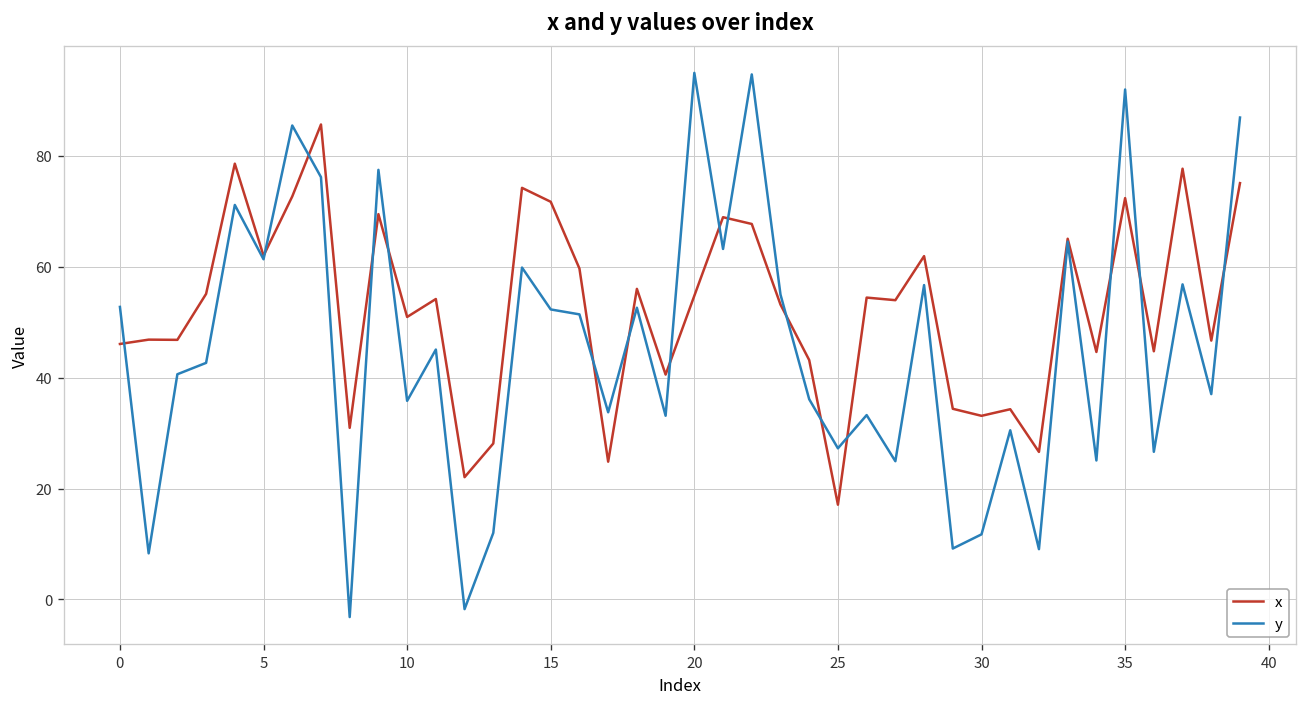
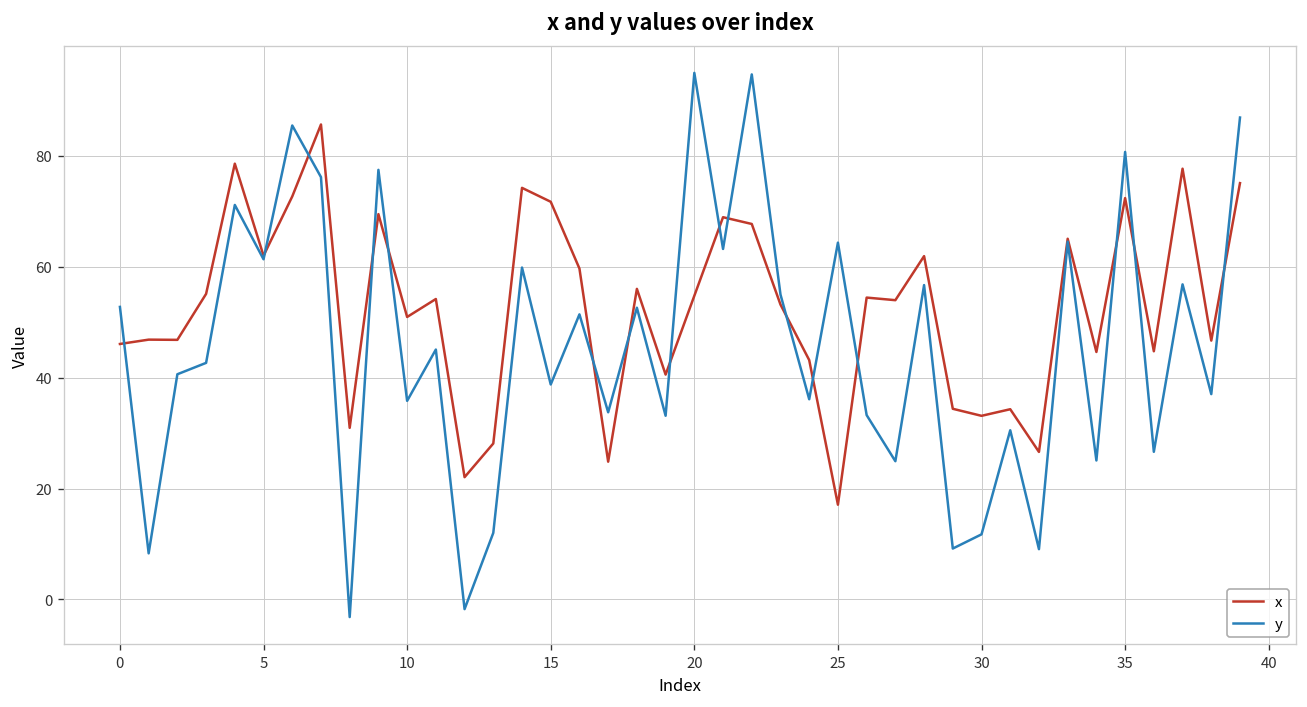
y, 15: 52 -> 39
y, 25: 27 -> 64
y, 35: 92 -> 81
